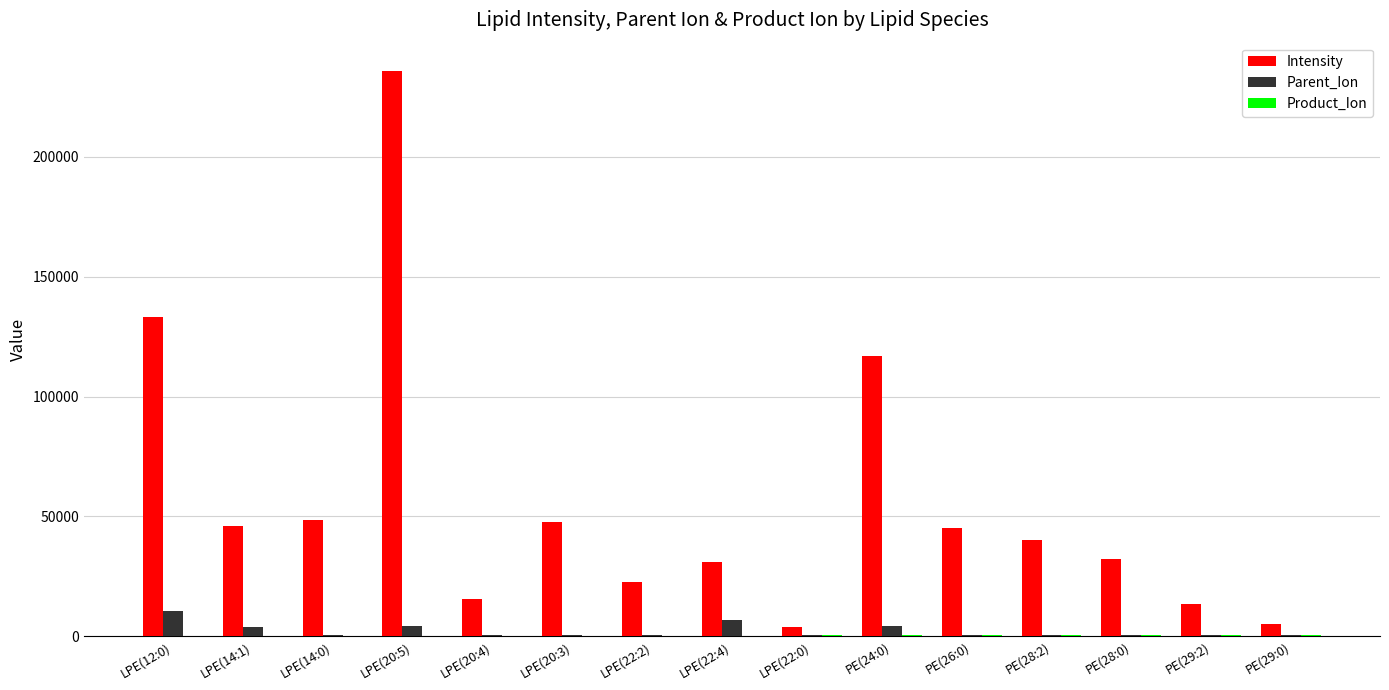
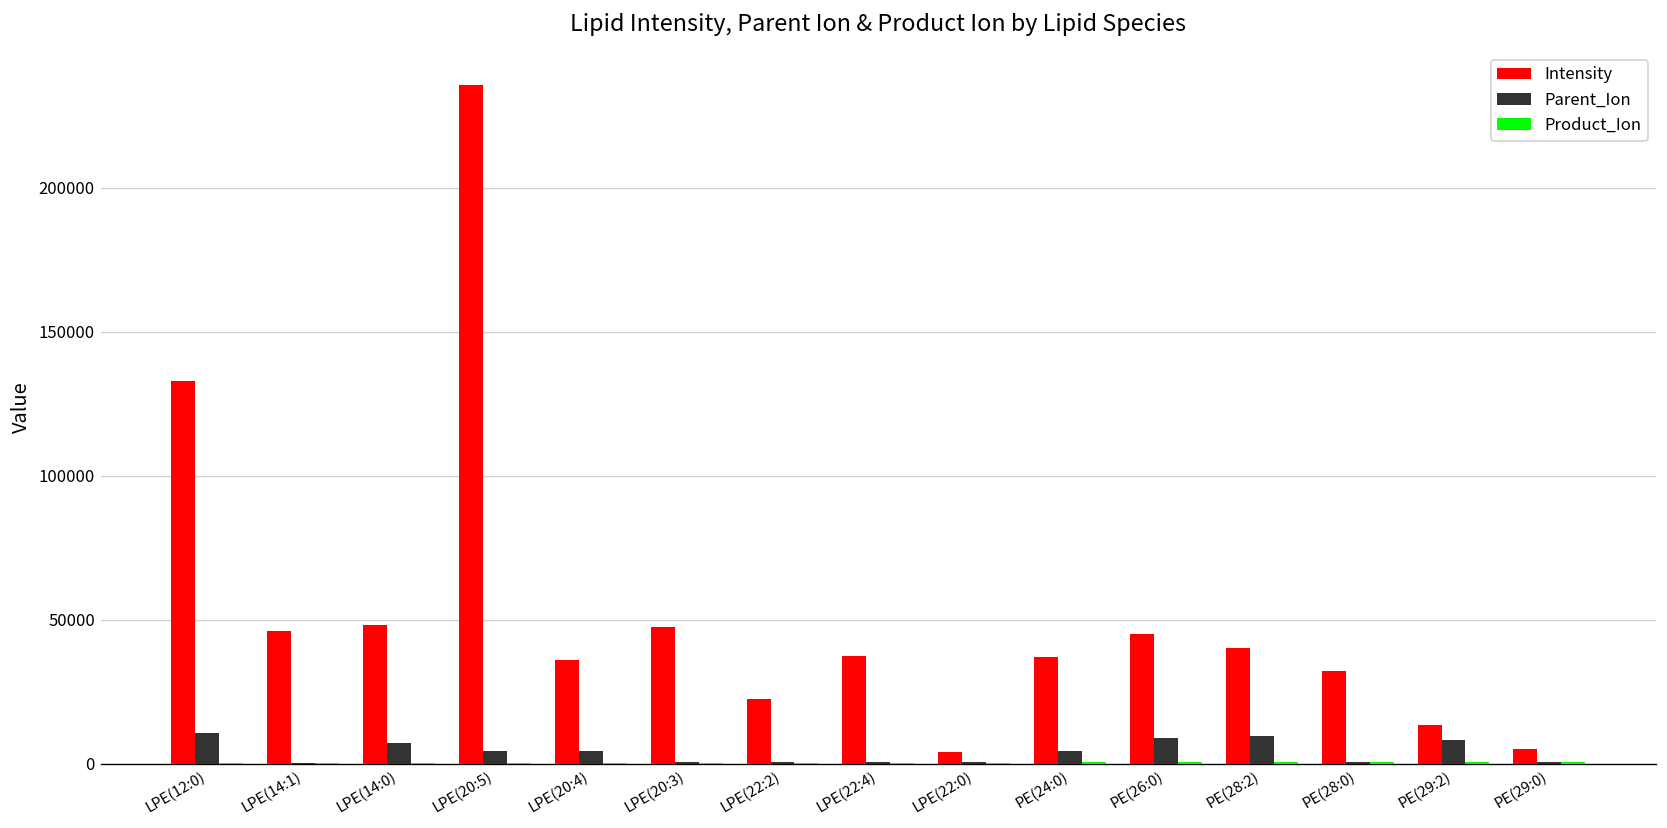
Parent_Ion, LPE(14:1): 4000 -> 0
Parent_Ion, LPE(14:0): 0 -> 7000
Intensity, LPE(20:4): 16000 -> 36000
Parent_Ion, LPE(20:4): 1000 -> 5000
Intensity, LPE(22:4): 31000 -> 37000
Parent_Ion, LPE(22:4): 7000 -> 1000
Intensity, PE(24:0): 117000 -> 37000
Parent_Ion, PE(26:0): 1000 -> 9000
Parent_Ion, PE(28:2): 1000 -> 10000
Parent_Ion, PE(29:2): 1000 -> 8000
